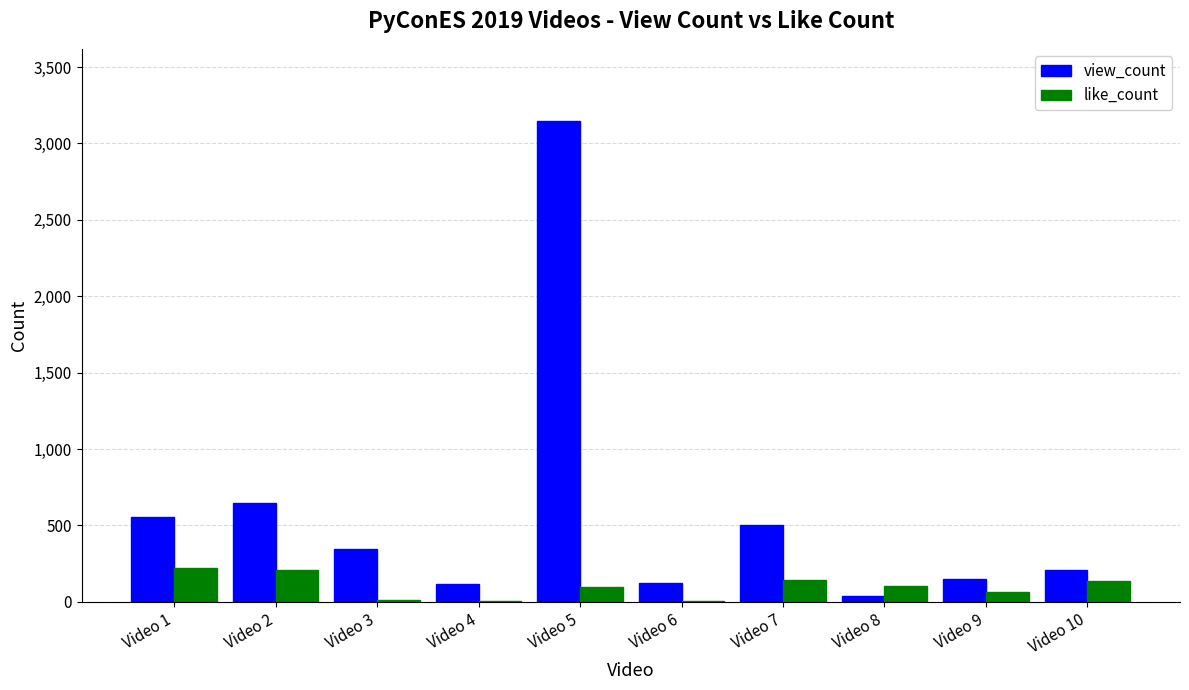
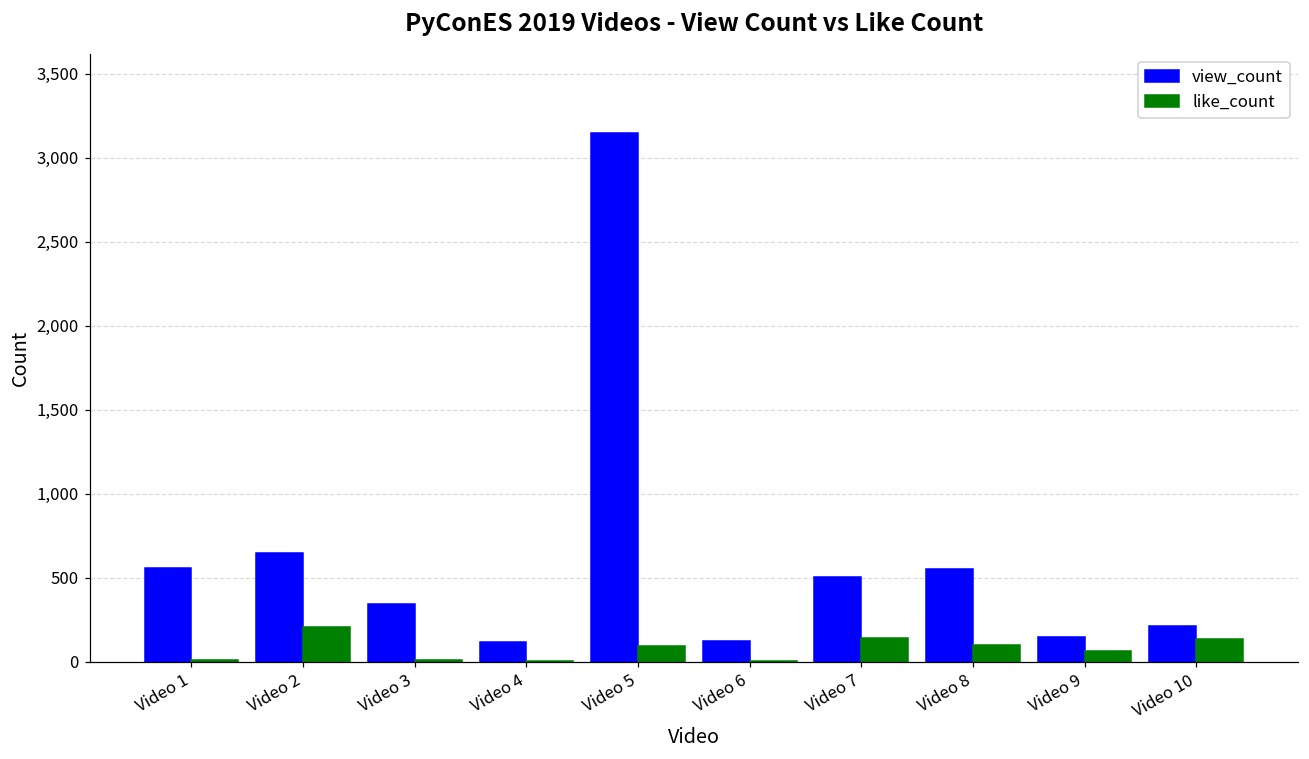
like_count, Video 1: 220 -> 10
view_count, Video 8: 40 -> 550
